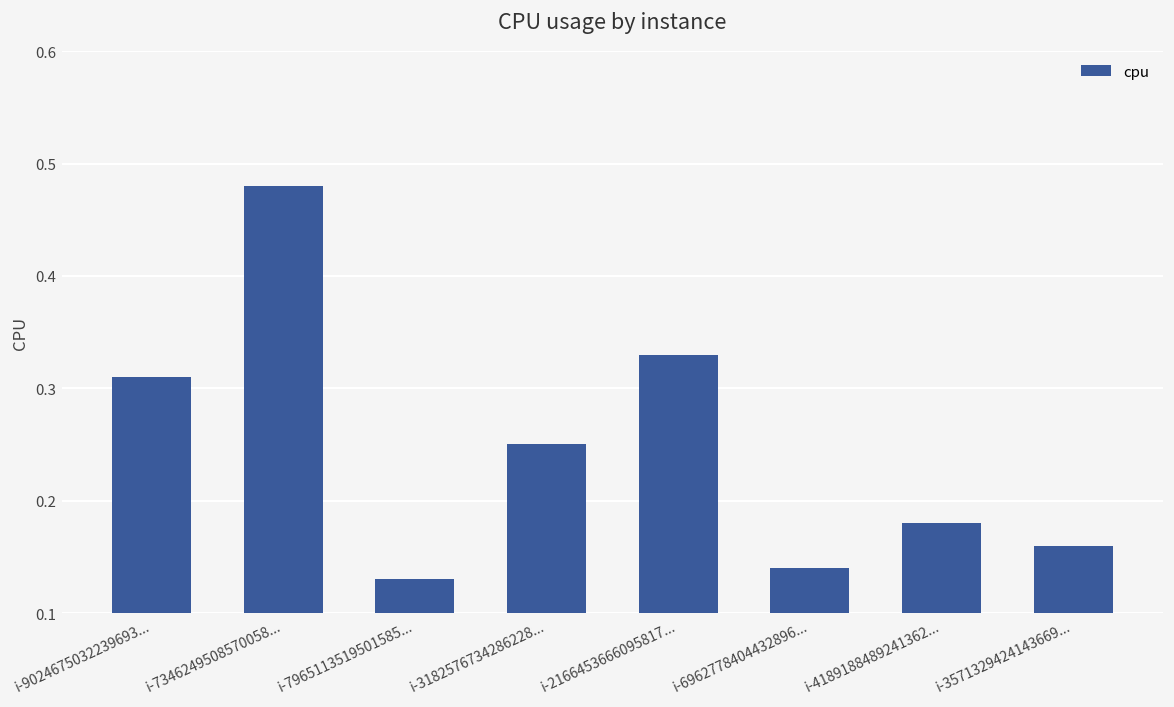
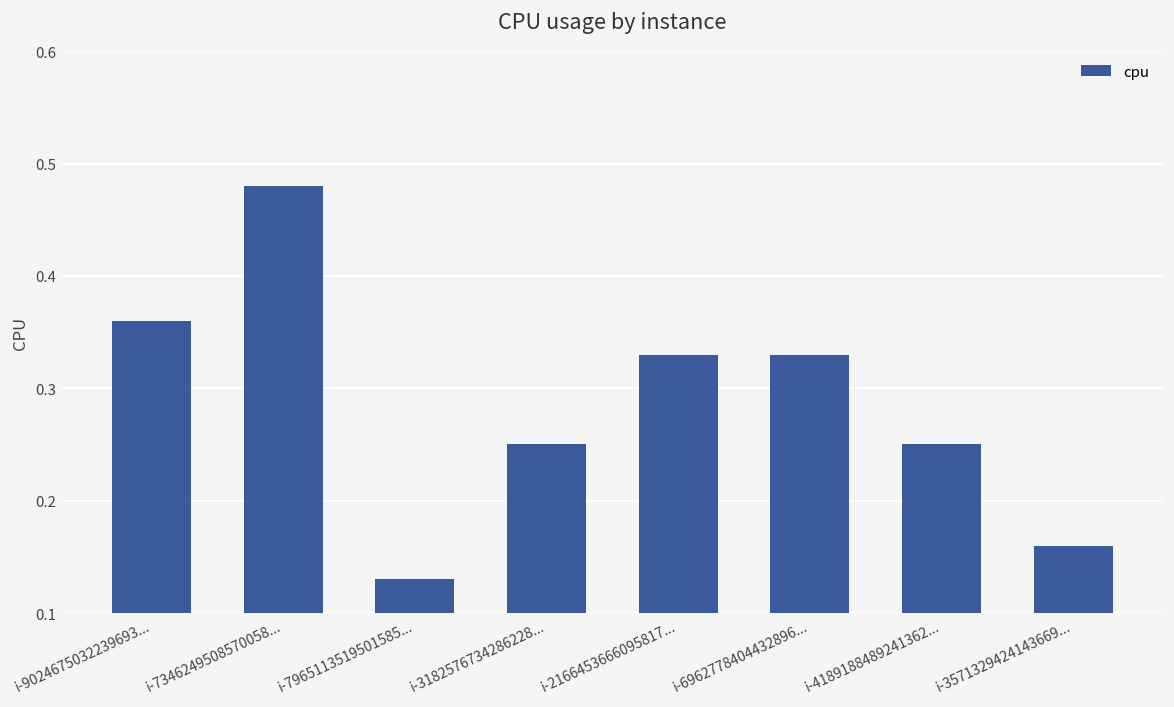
i-9024675032239693...: 0.31 -> 0.36
i-6962778404432896...: 0.14 -> 0.33
i-4189188489241362...: 0.18 -> 0.25
